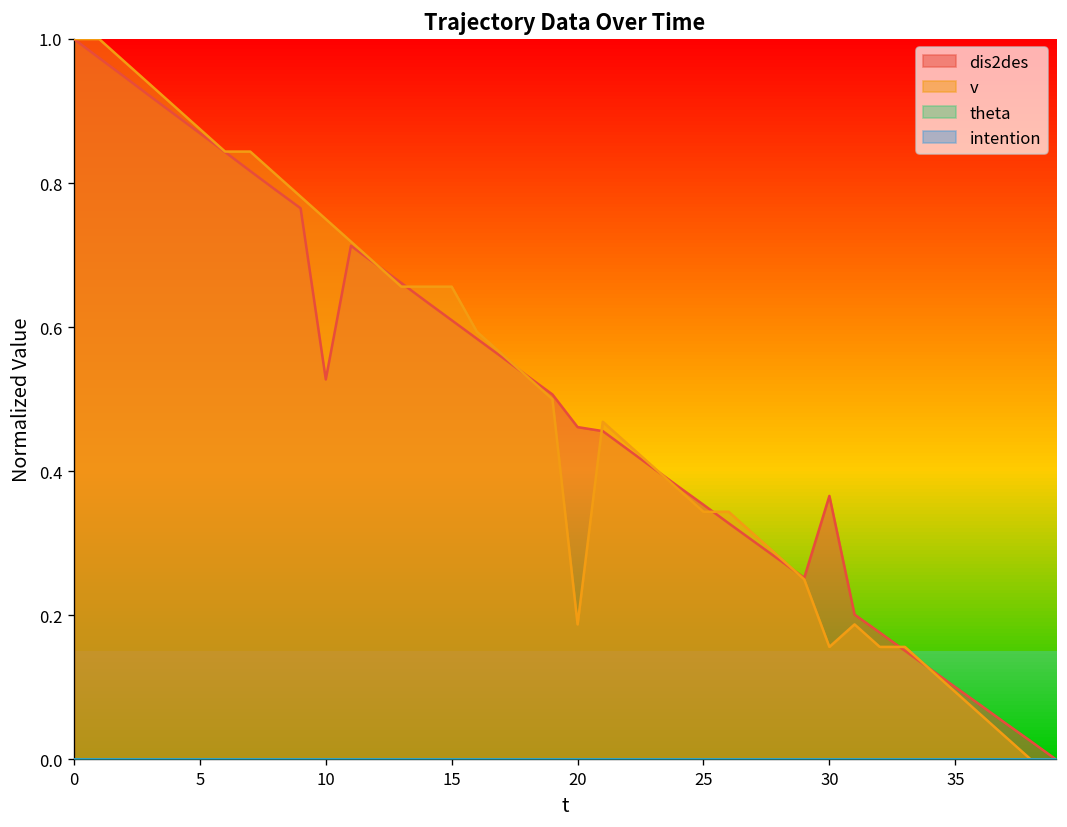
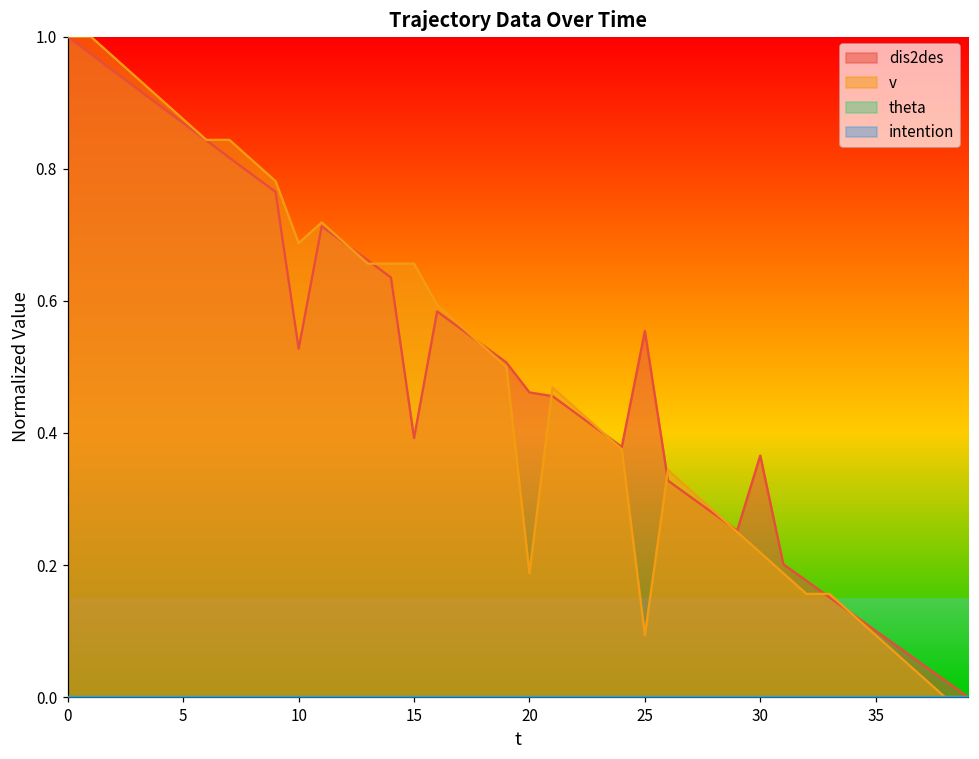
v, 10: 0.75 -> 0.69
dis2des, 15: 0.61 -> 0.39
dis2des, 25: 0.35 -> 0.55
v, 25: 0.34 -> 0.09
v, 30: 0.16 -> 0.22
